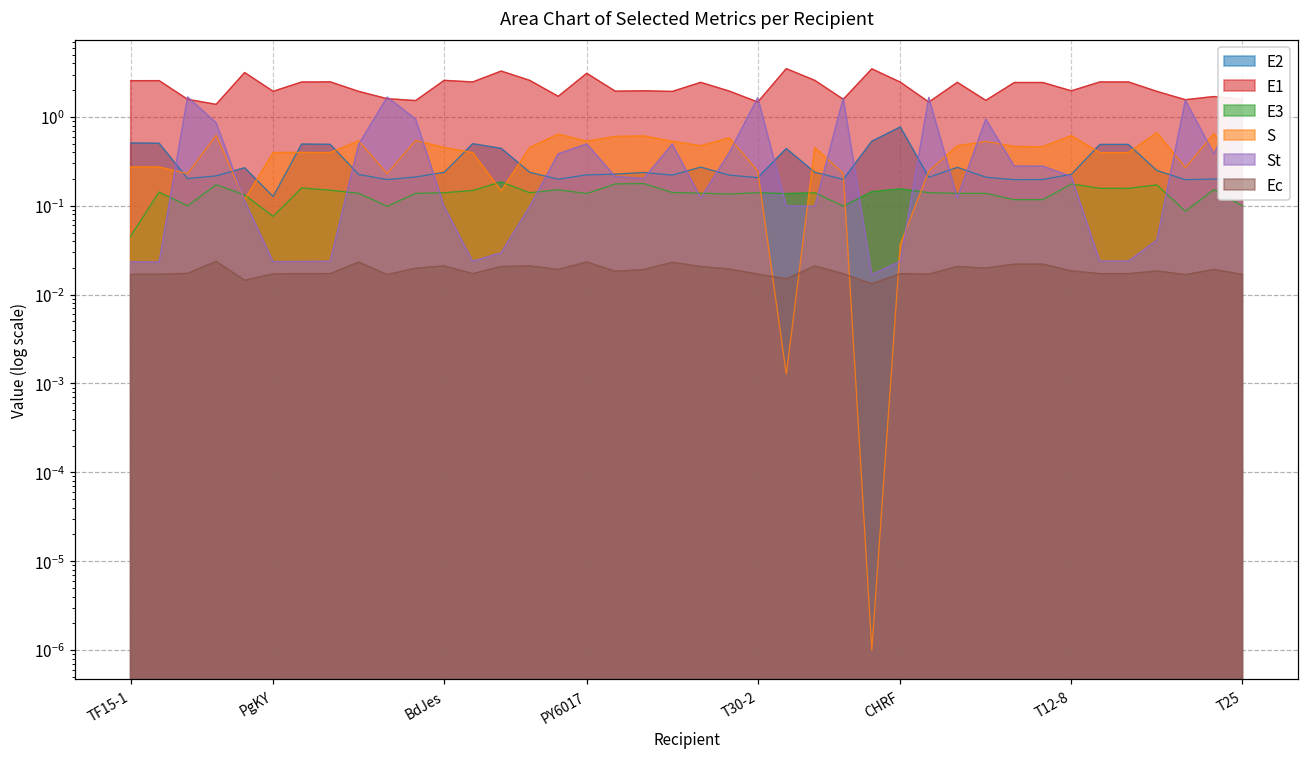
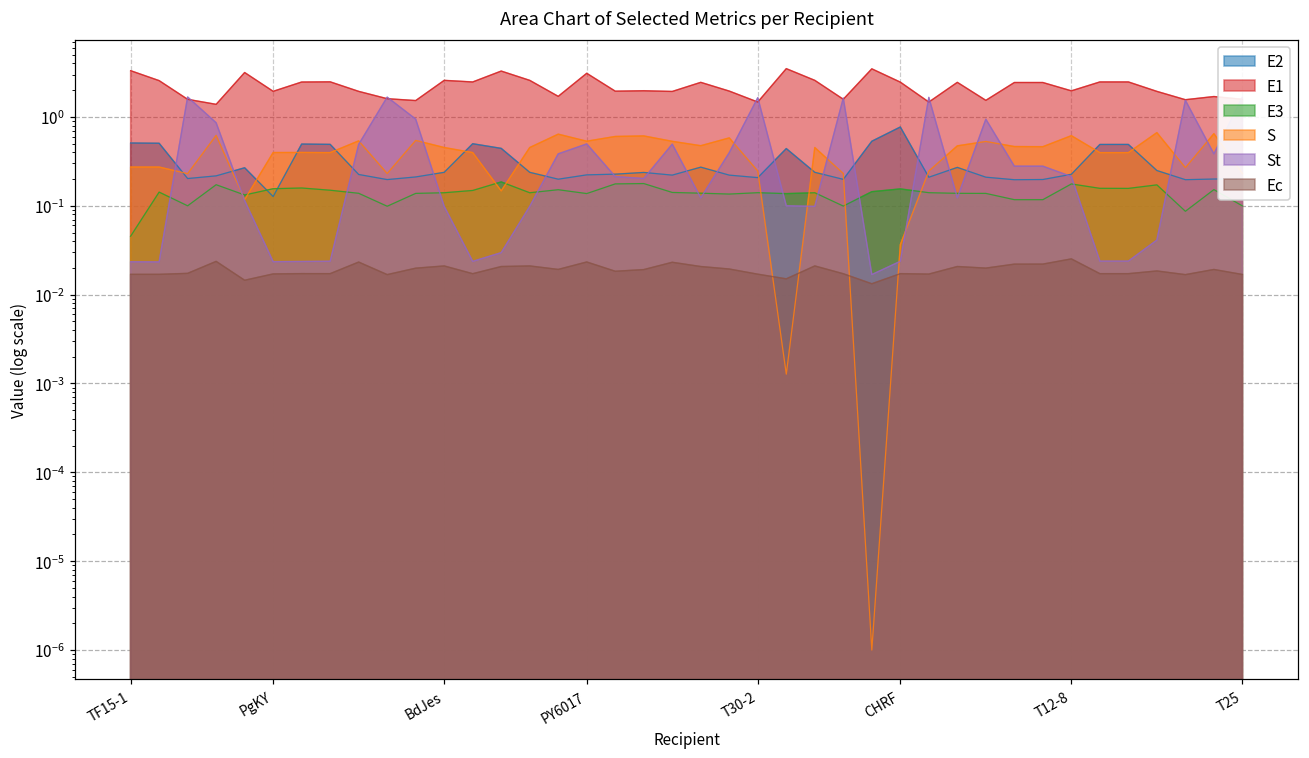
E1, TF15-1: 2.6 -> 3.3
E3, PgKY: 0.08 -> 0.16
Ec, T12-8: 0.018 -> 0.025
